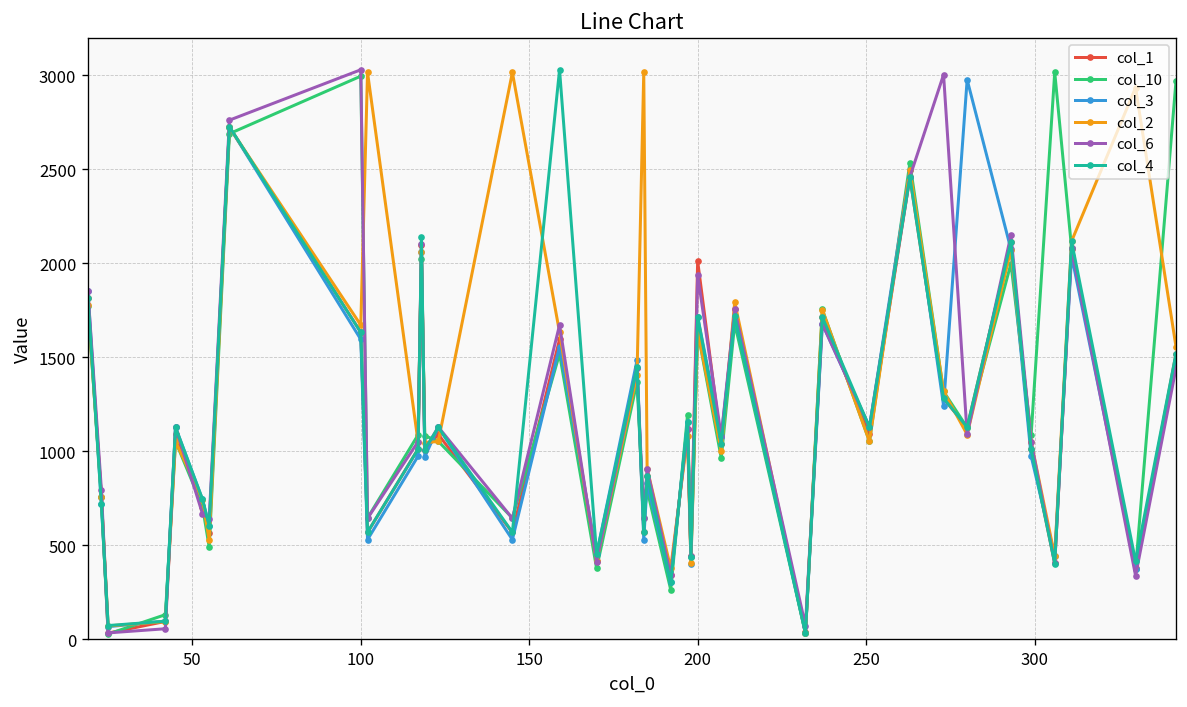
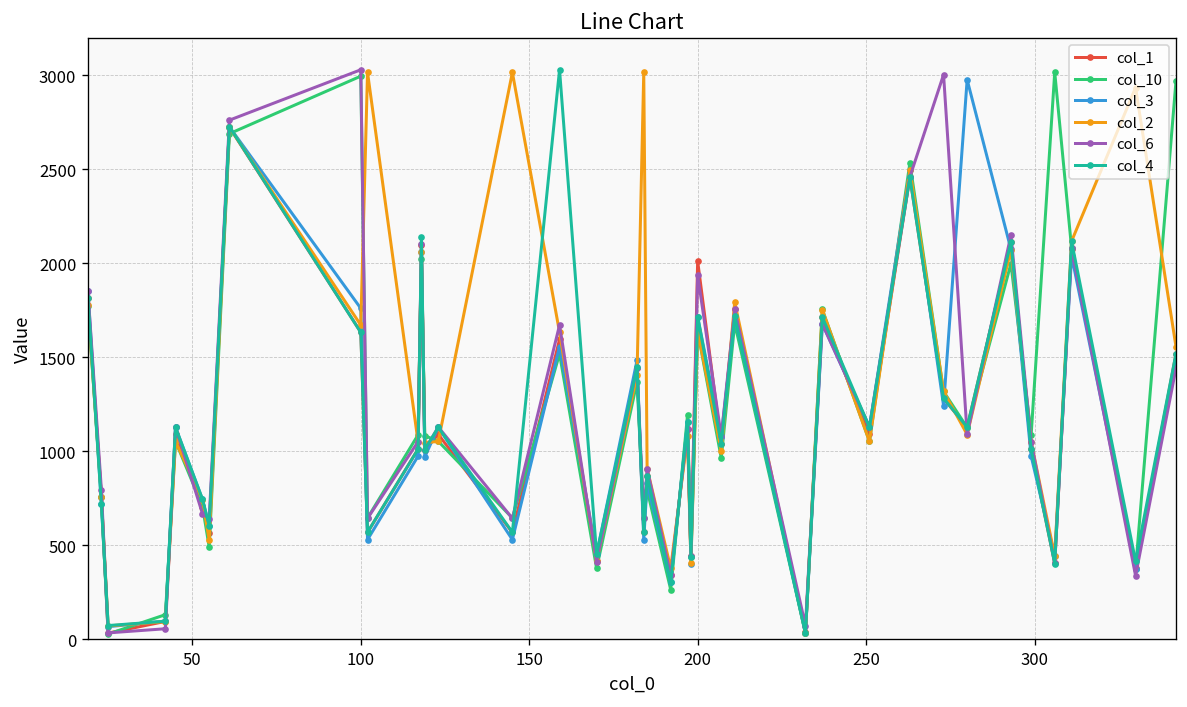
col_3, 100: 1600 -> 1760
